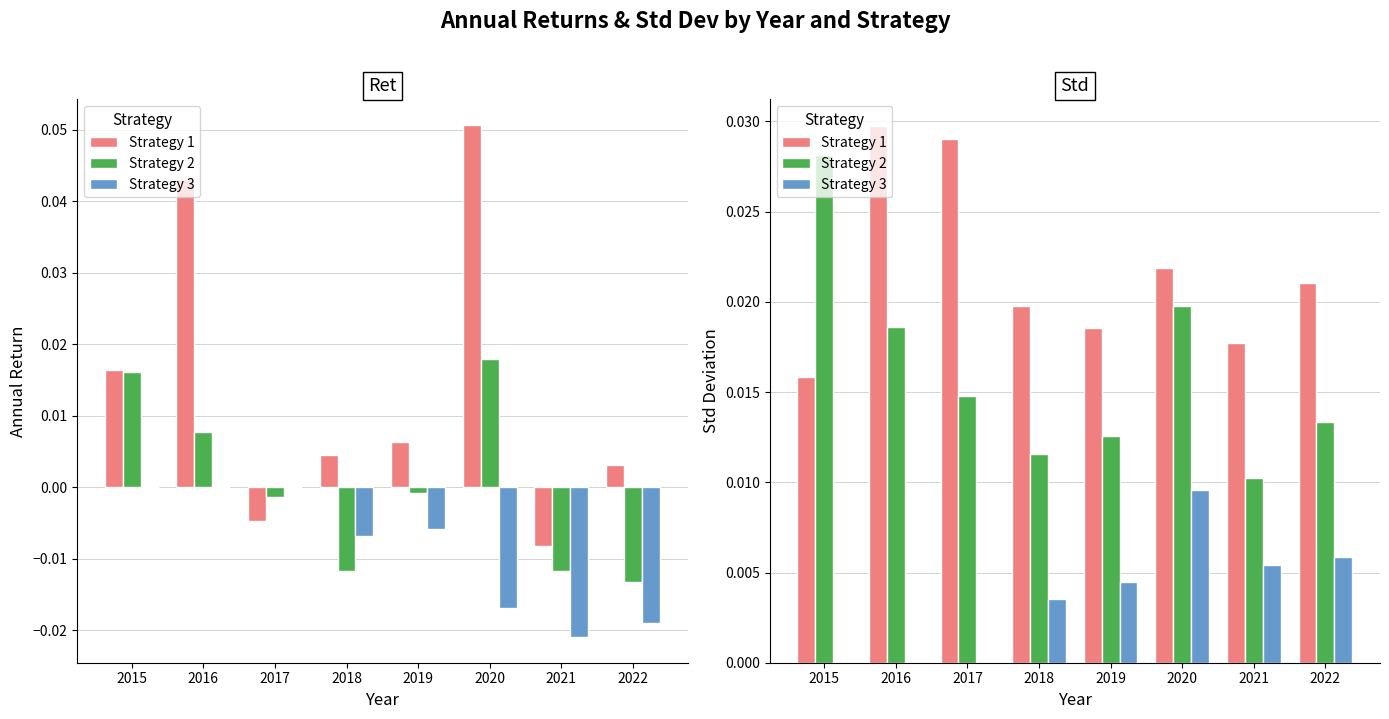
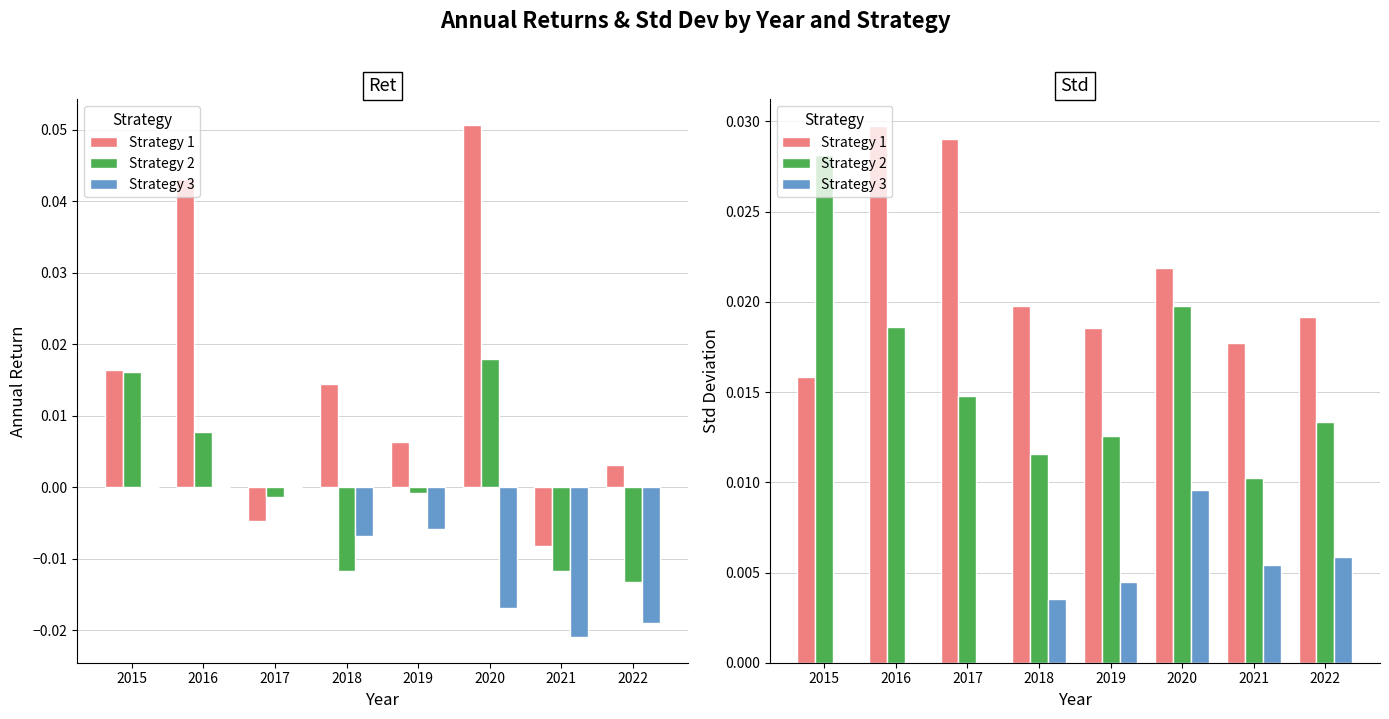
Ret, Strategy 1, 2018: 0.005 -> 0.014
Std, Strategy 1, 2022: 0.0210 -> 0.0192
